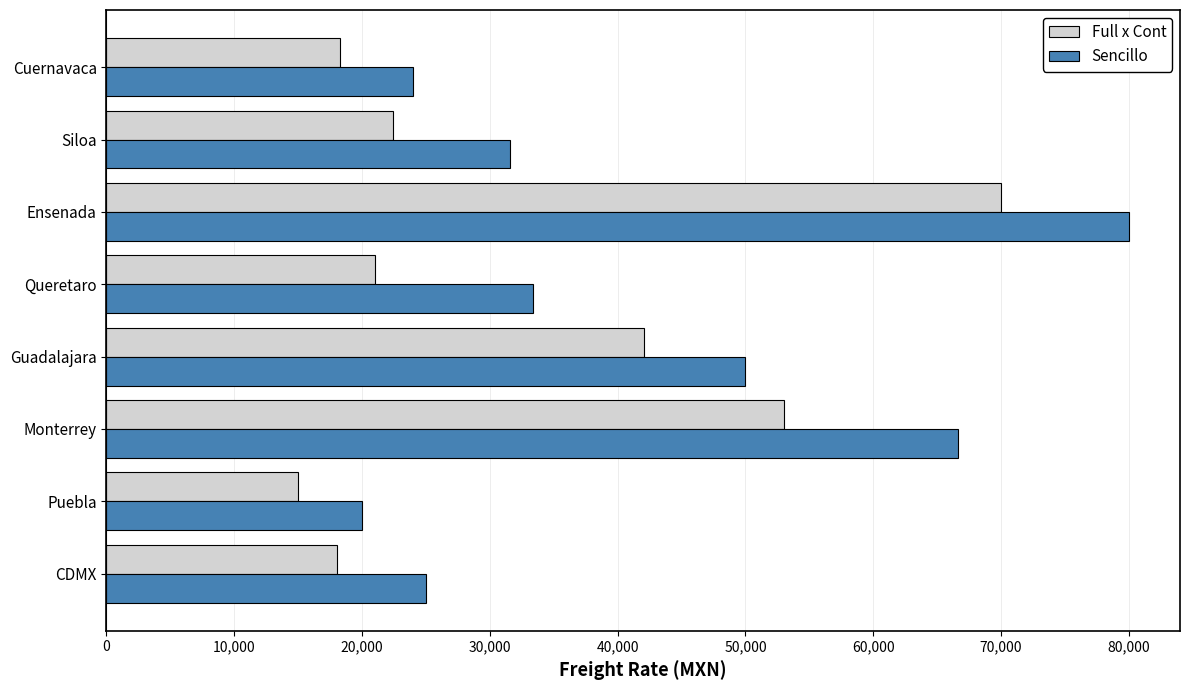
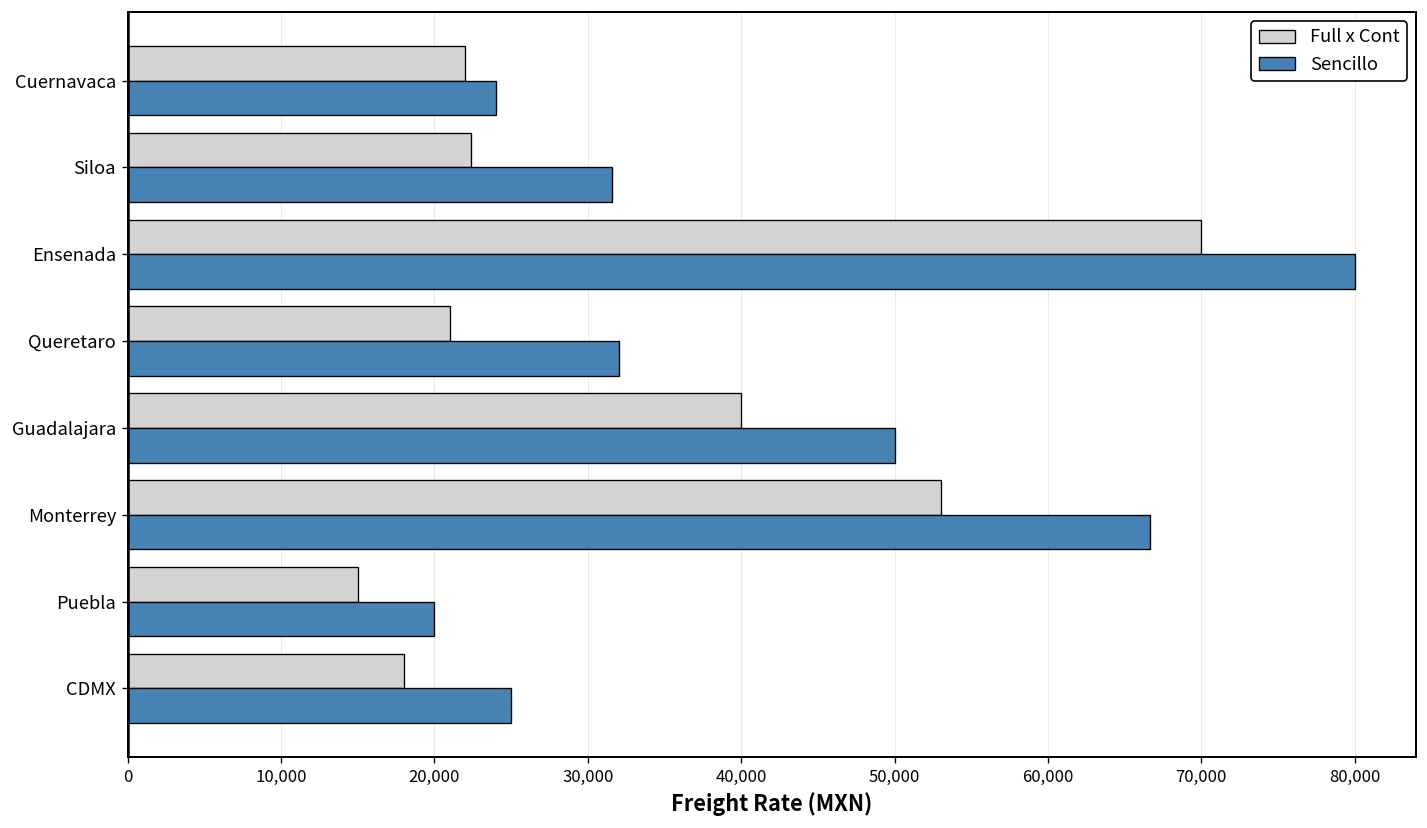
Full x Cont, Cuernavaca: 18,300 -> 22,000
Sencillo, Queretaro: 33,400 -> 32,000
Full x Cont, Guadalajara: 42,100 -> 40,000
